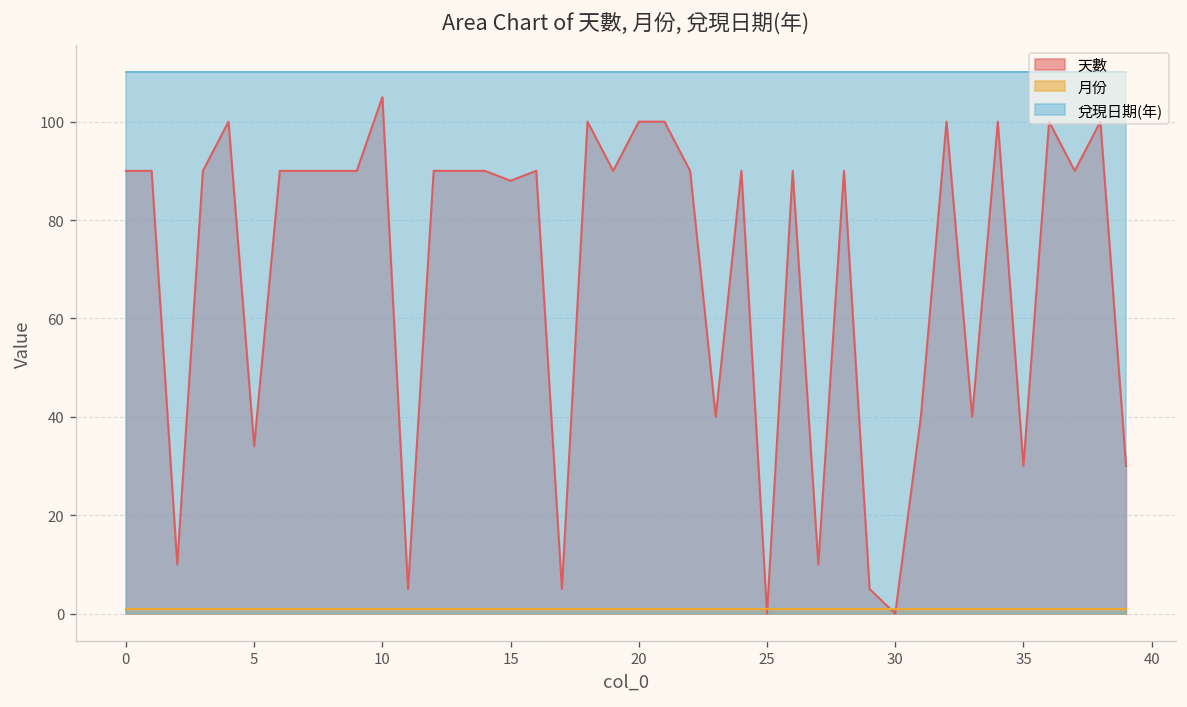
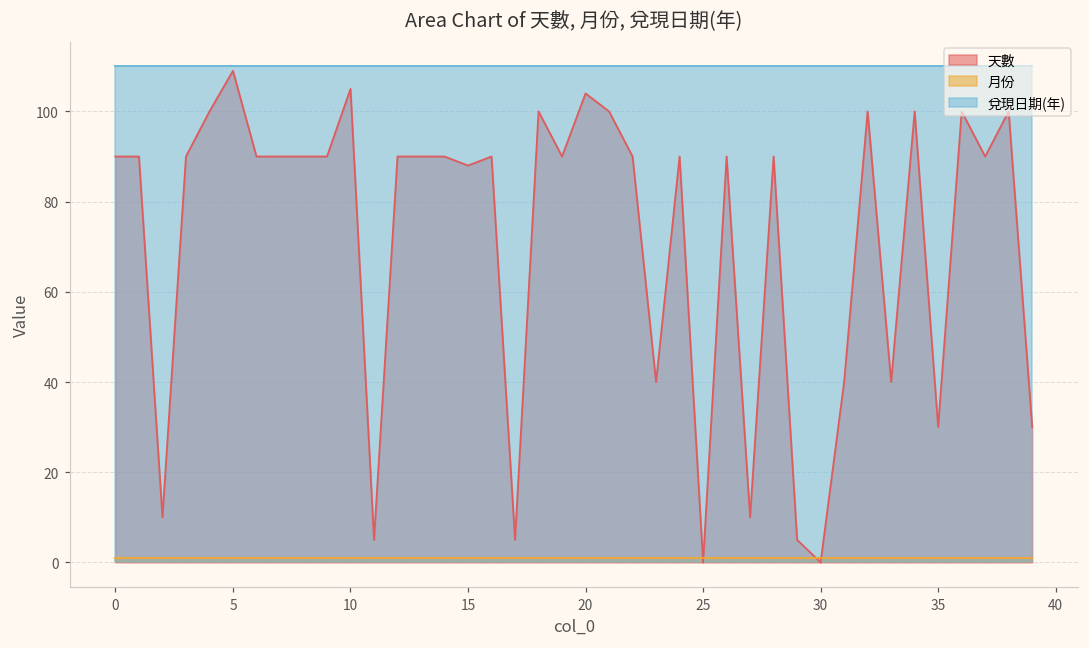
天數, 5: 34 -> 109
天數, 20: 100 -> 104
